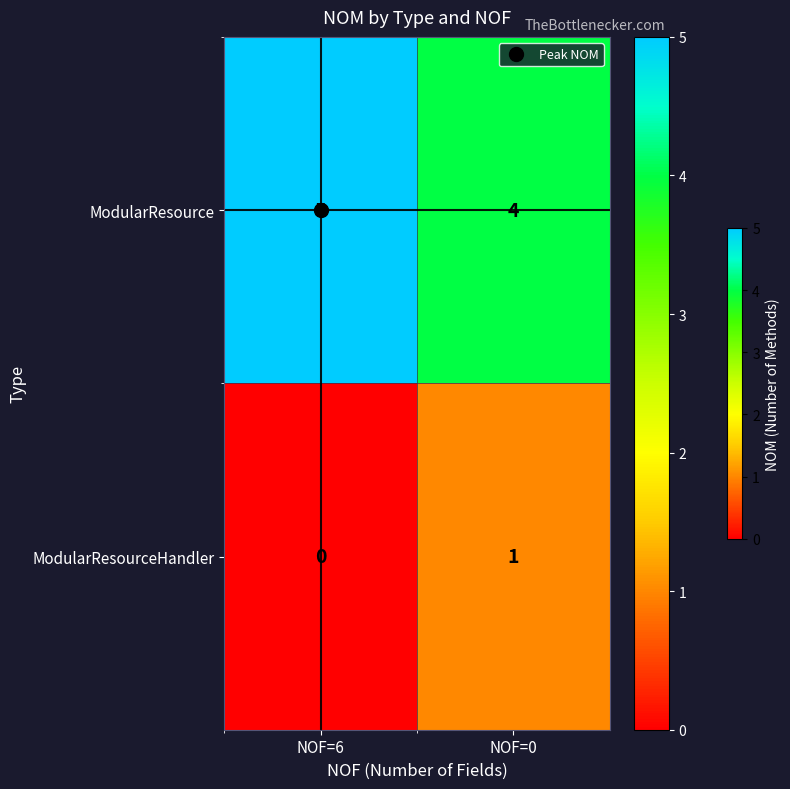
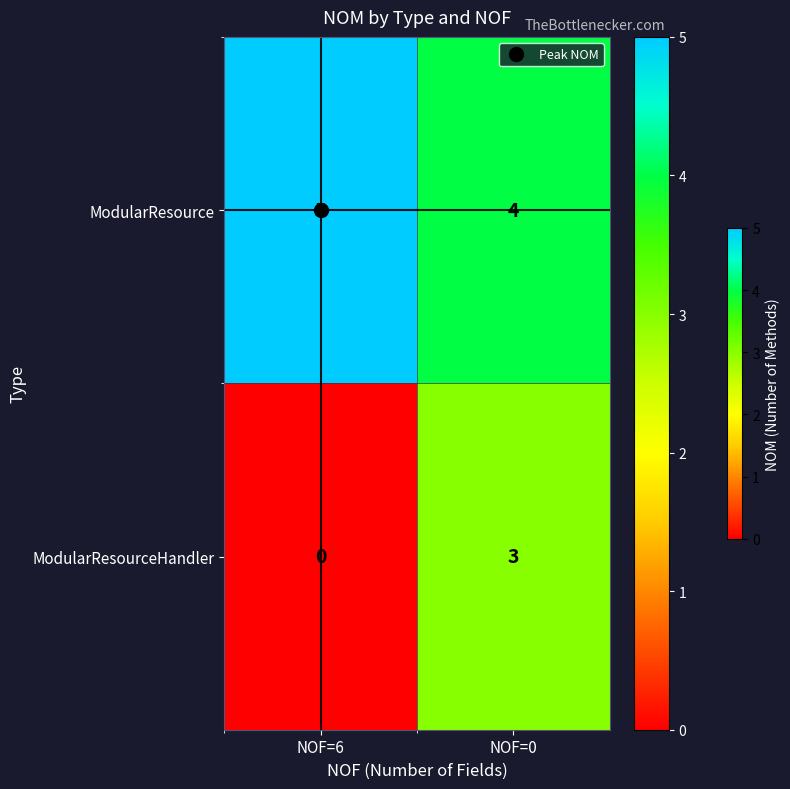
ModularResourceHandler, NOF=0: 1 -> 3
